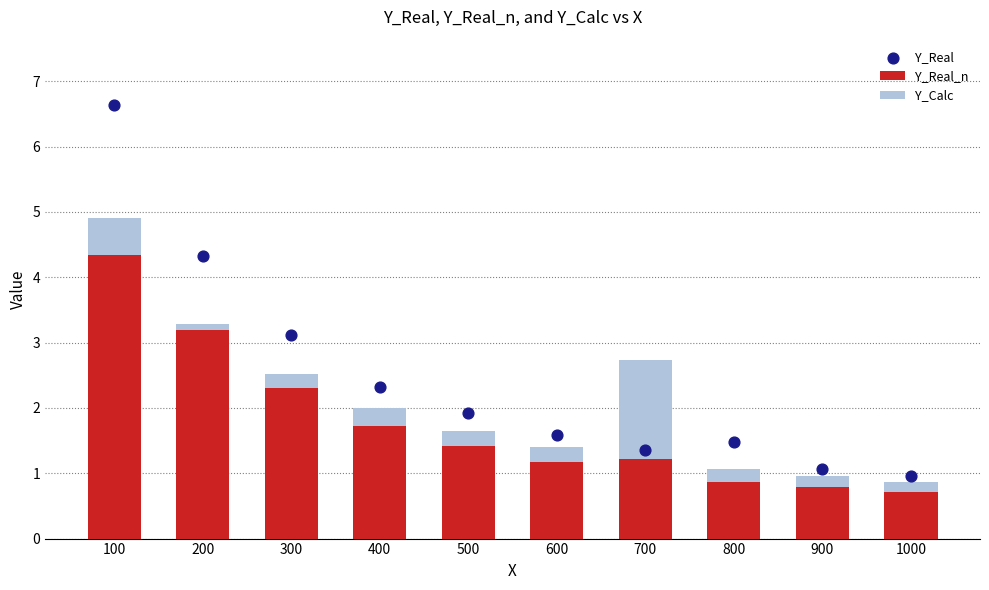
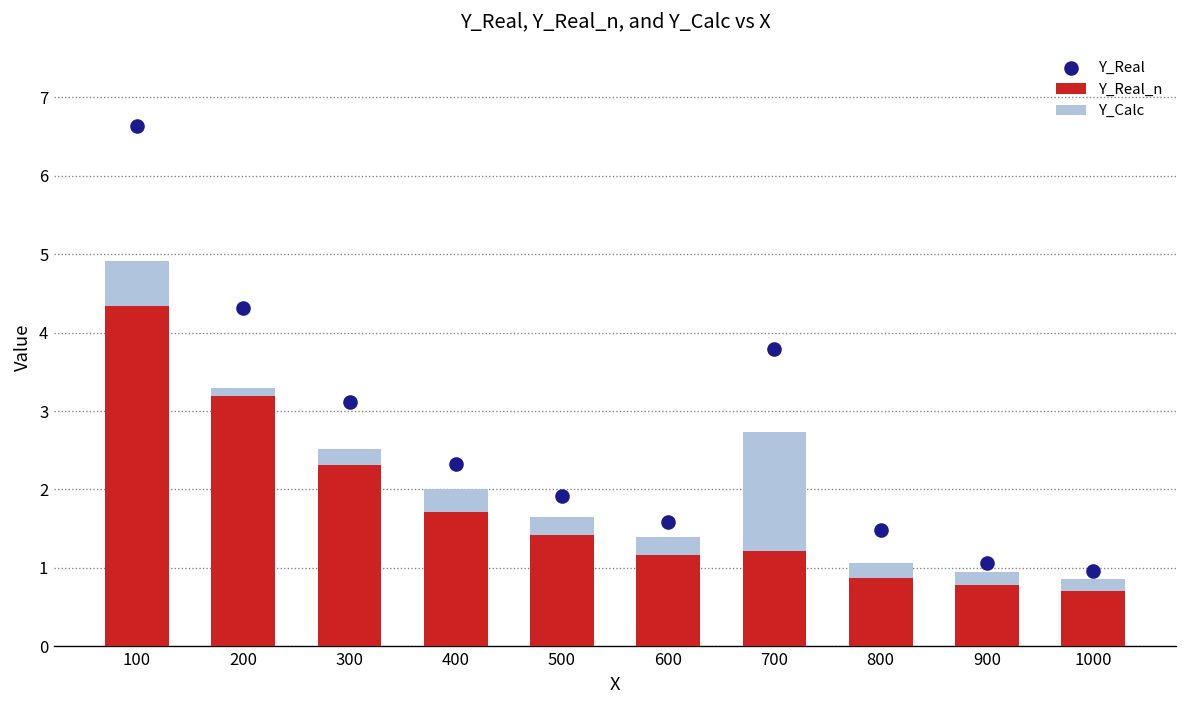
Y_Real, 700: 1.4 -> 3.8
